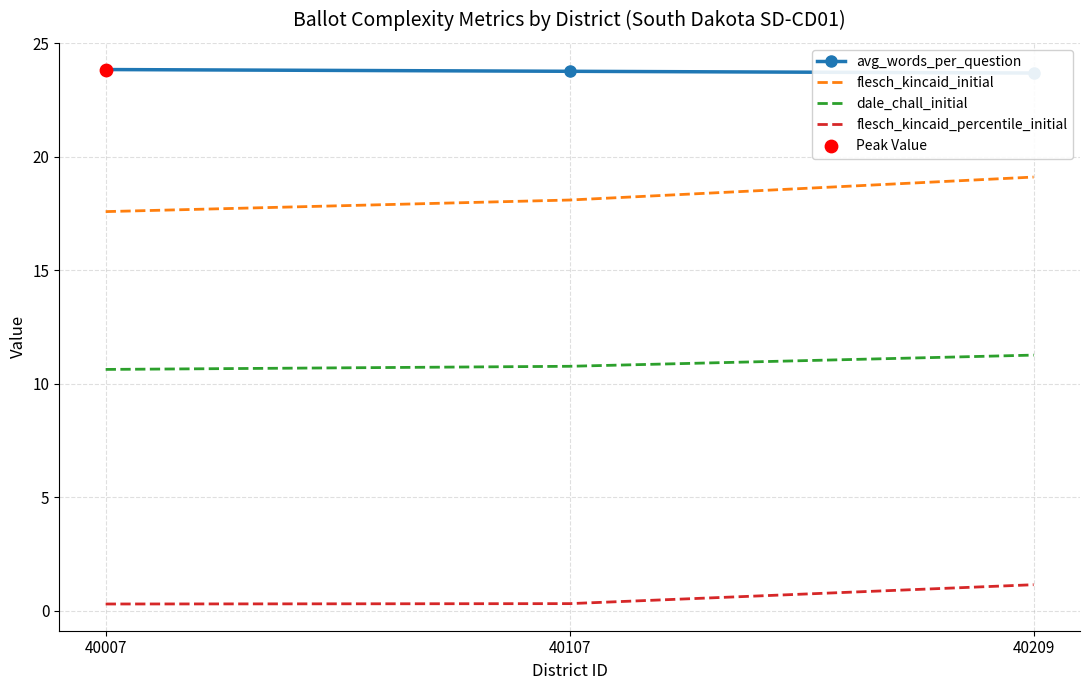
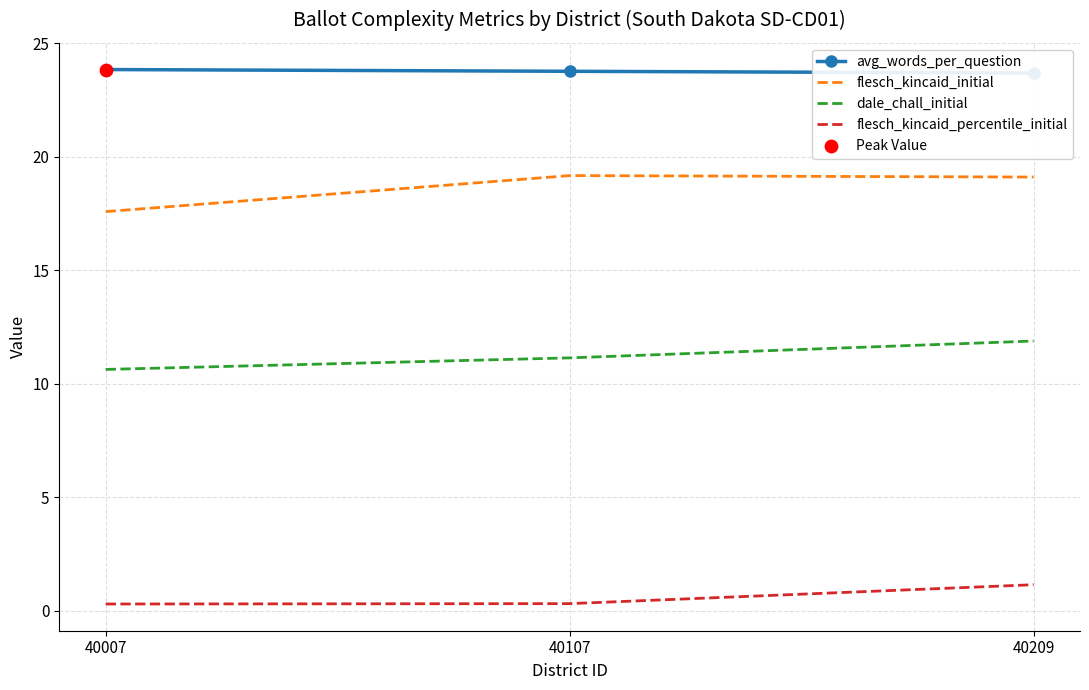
flesch_kincaid_initial, 40107: 18.1 -> 19.2
dale_chall_initial, 40107: 10.8 -> 11.1
dale_chall_initial, 40209: 11.3 -> 11.9
